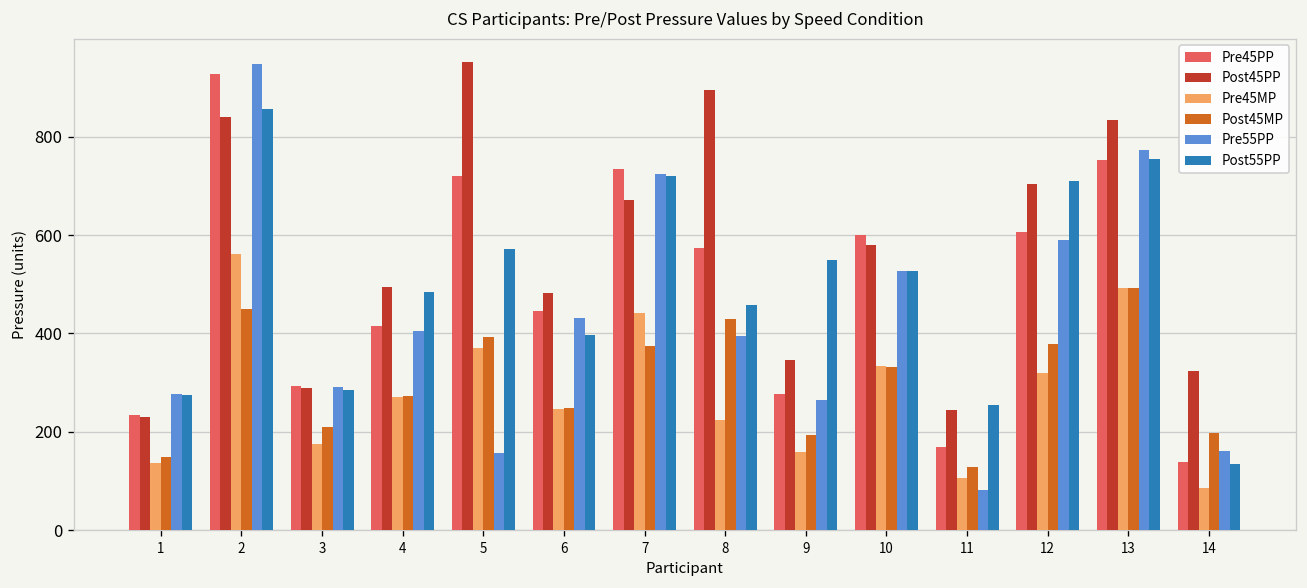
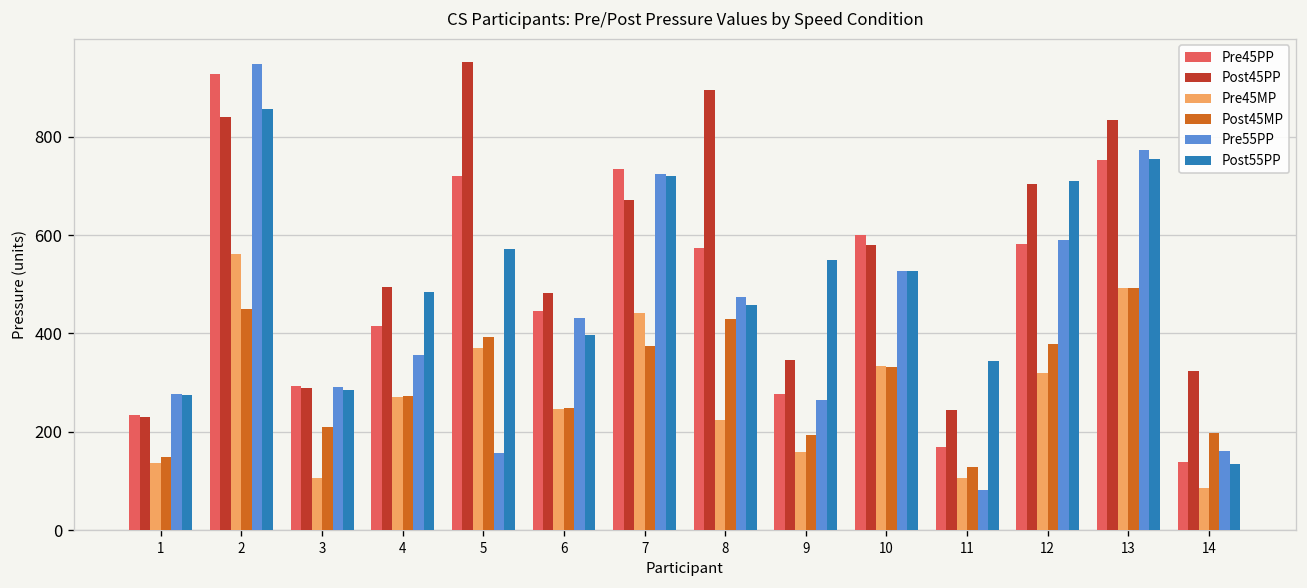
Pre45MP, 3: 170 -> 110
Pre55PP, 4: 410 -> 360
Pre55PP, 8: 390 -> 470
Post55PP, 11: 250 -> 340
Pre45PP, 12: 610 -> 580
